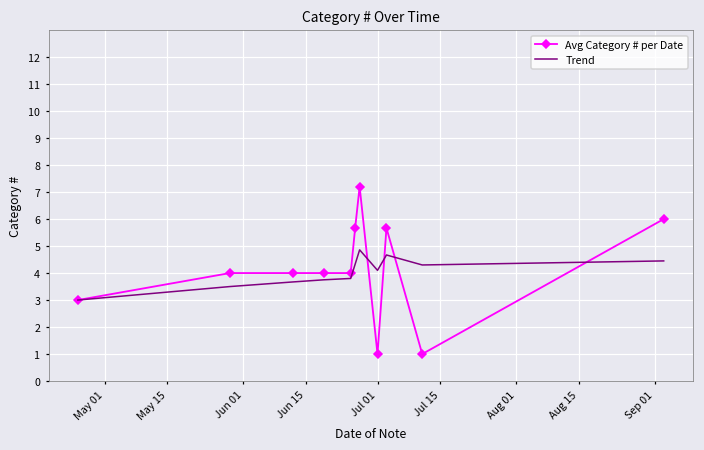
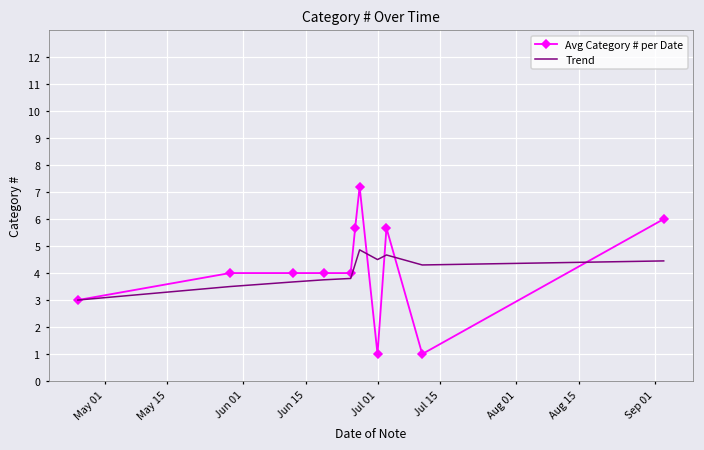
Trend, Jul 01: 4.1 -> 4.5
